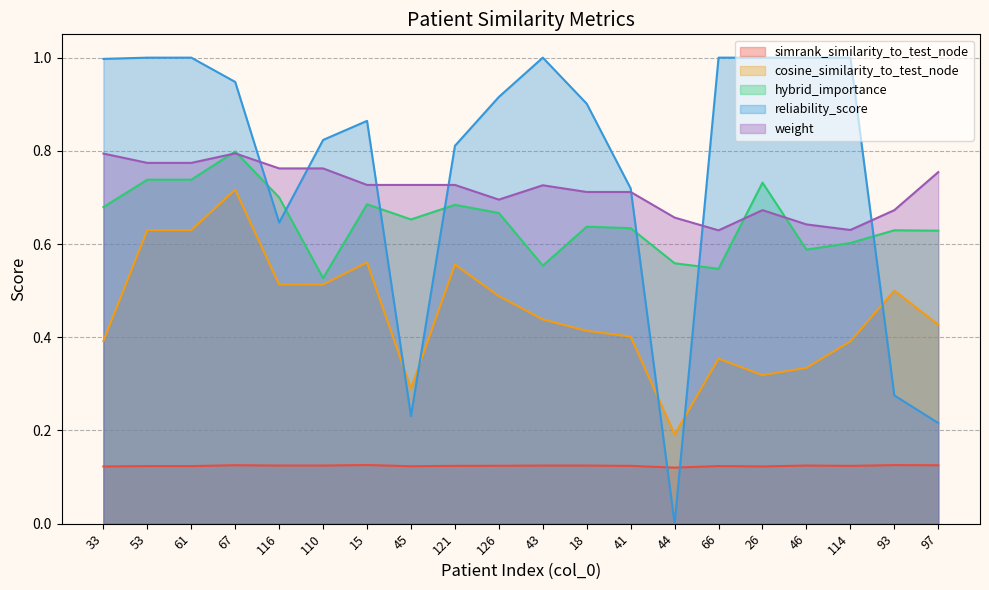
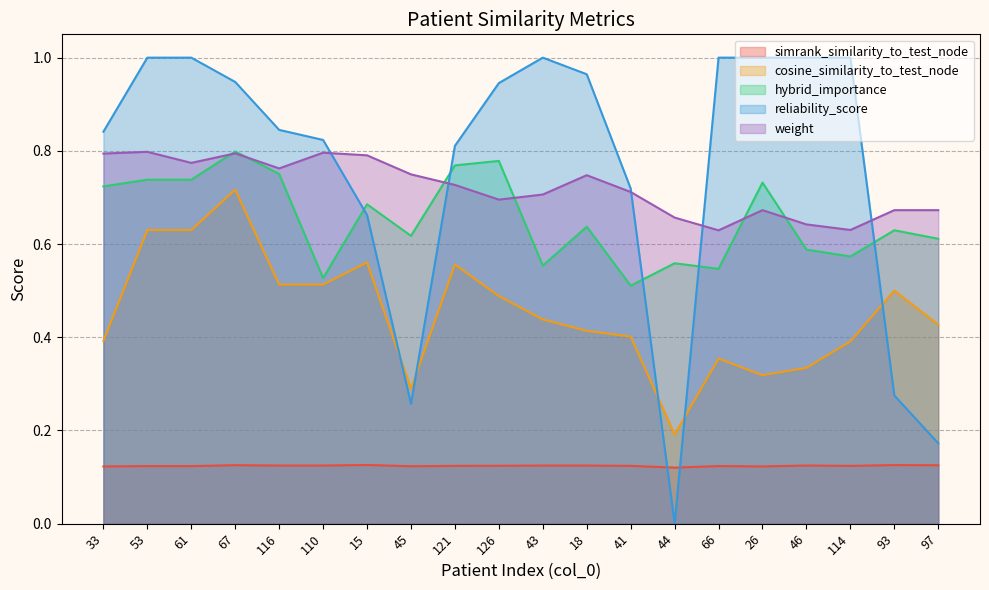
hybrid_importance, 33: 0.68 -> 0.72
reliability_score, 33: 1.00 -> 0.84
weight, 53: 0.77 -> 0.80
hybrid_importance, 116: 0.70 -> 0.75
reliability_score, 116: 0.65 -> 0.84
weight, 110: 0.76 -> 0.80
reliability_score, 15: 0.86 -> 0.66
weight, 15: 0.73 -> 0.79
hybrid_importance, 45: 0.65 -> 0.62
reliability_score, 45: 0.23 -> 0.26
weight, 45: 0.73 -> 0.75
hybrid_importance, 121: 0.68 -> 0.77
hybrid_importance, 126: 0.67 -> 0.78
reliability_score, 126: 0.92 -> 0.95
weight, 43: 0.73 -> 0.71
reliability_score, 18: 0.90 -> 0.96
weight, 18: 0.71 -> 0.75
hybrid_importance, 41: 0.63 -> 0.51
hybrid_importance, 114: 0.60 -> 0.57
hybrid_importance, 97: 0.63 -> 0.61
reliability_score, 97: 0.22 -> 0.17
weight, 97: 0.75 -> 0.67
